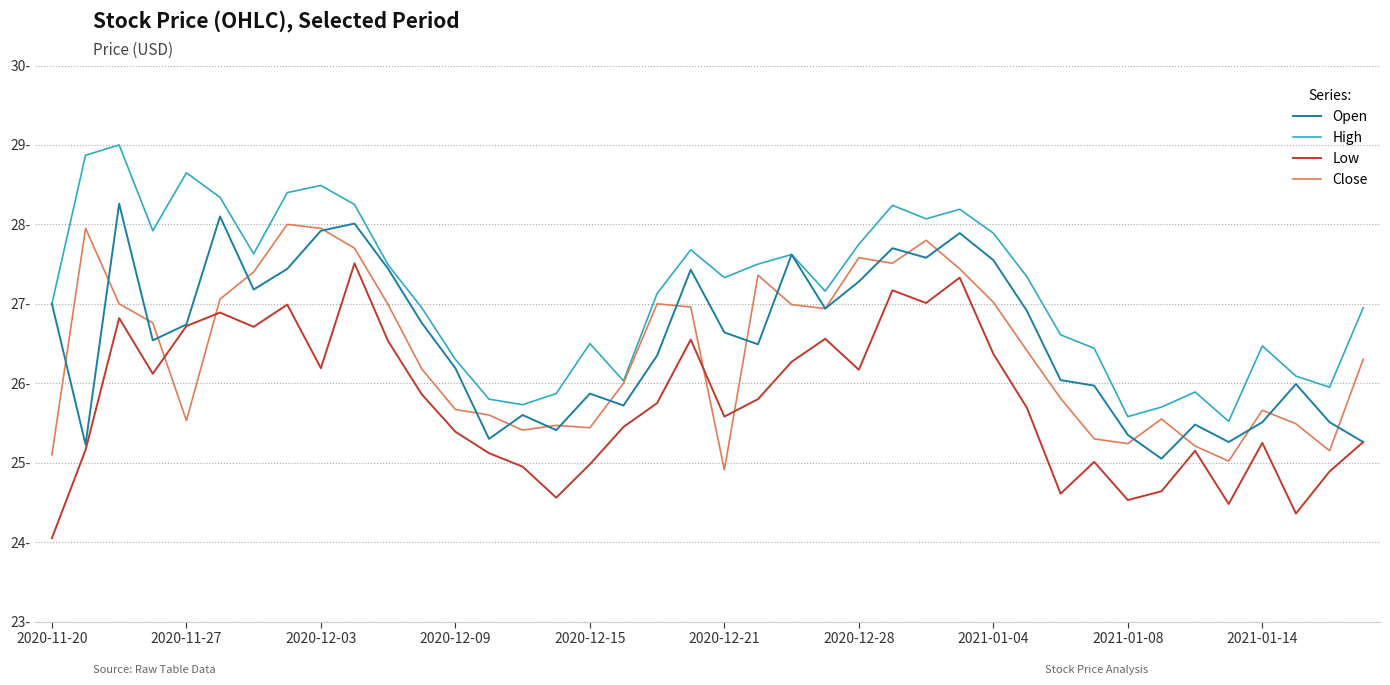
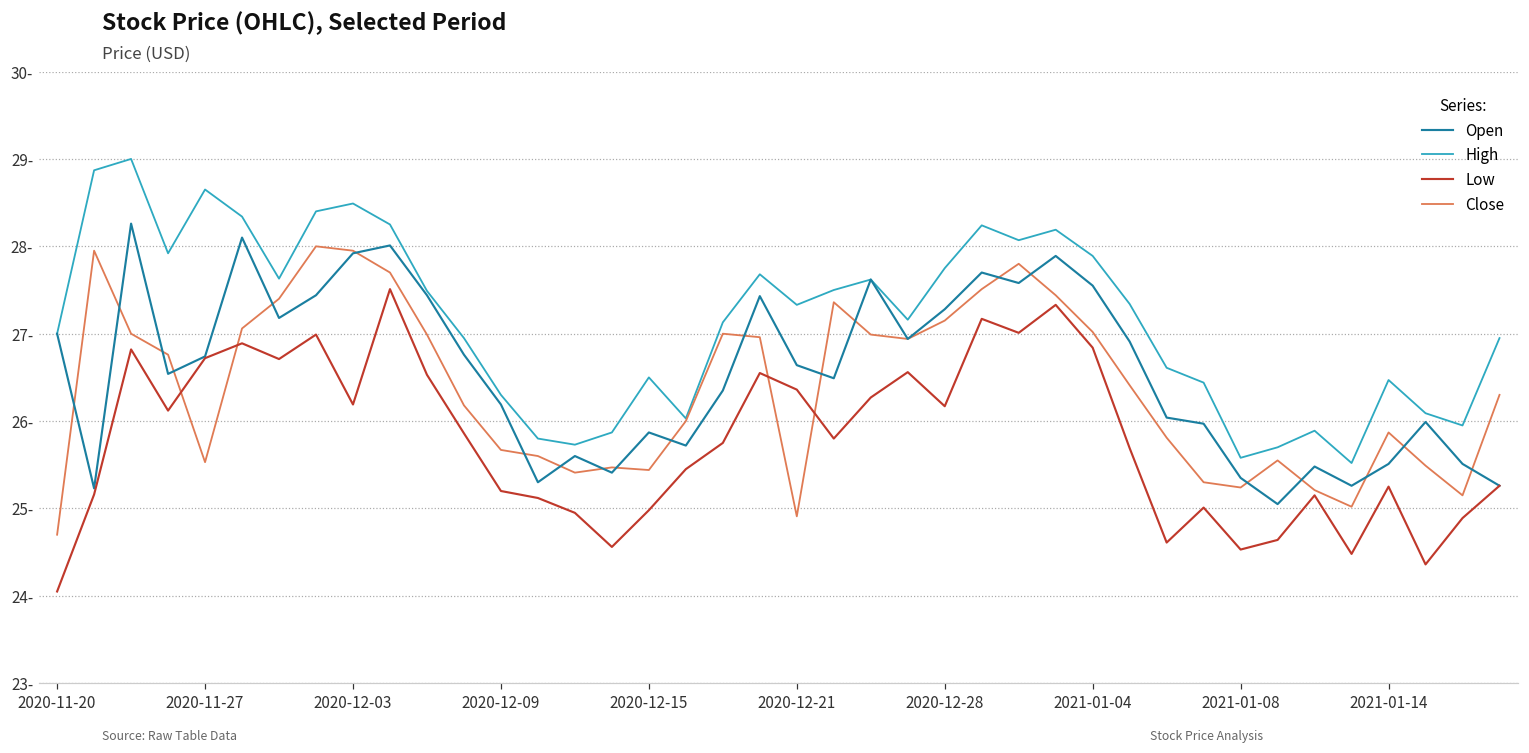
Close, 2020-11-20: 25.1- -> 24.7-
Low, 2020-12-09: 25.4- -> 25.2-
Low, 2020-12-21: 25.6- -> 26.4-
Close, 2020-12-28: 27.6- -> 27.2-
Low, 2021-01-04: 26.4- -> 26.8-
Close, 2021-01-14: 25.7- -> 25.9-
